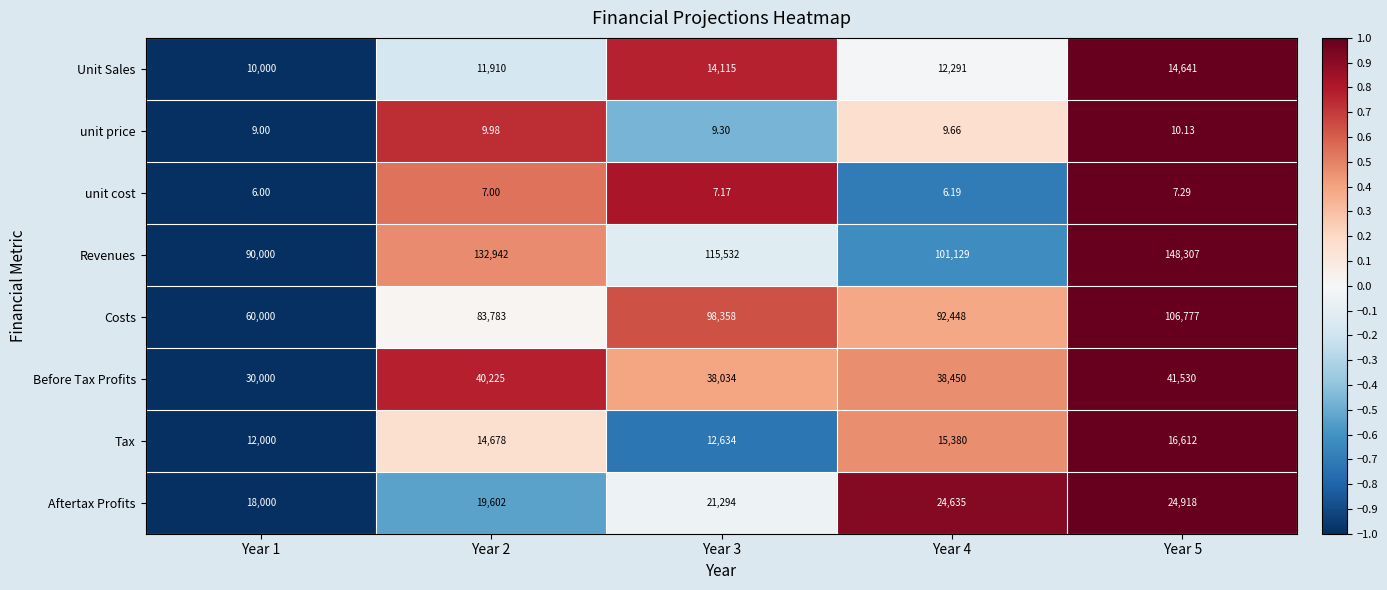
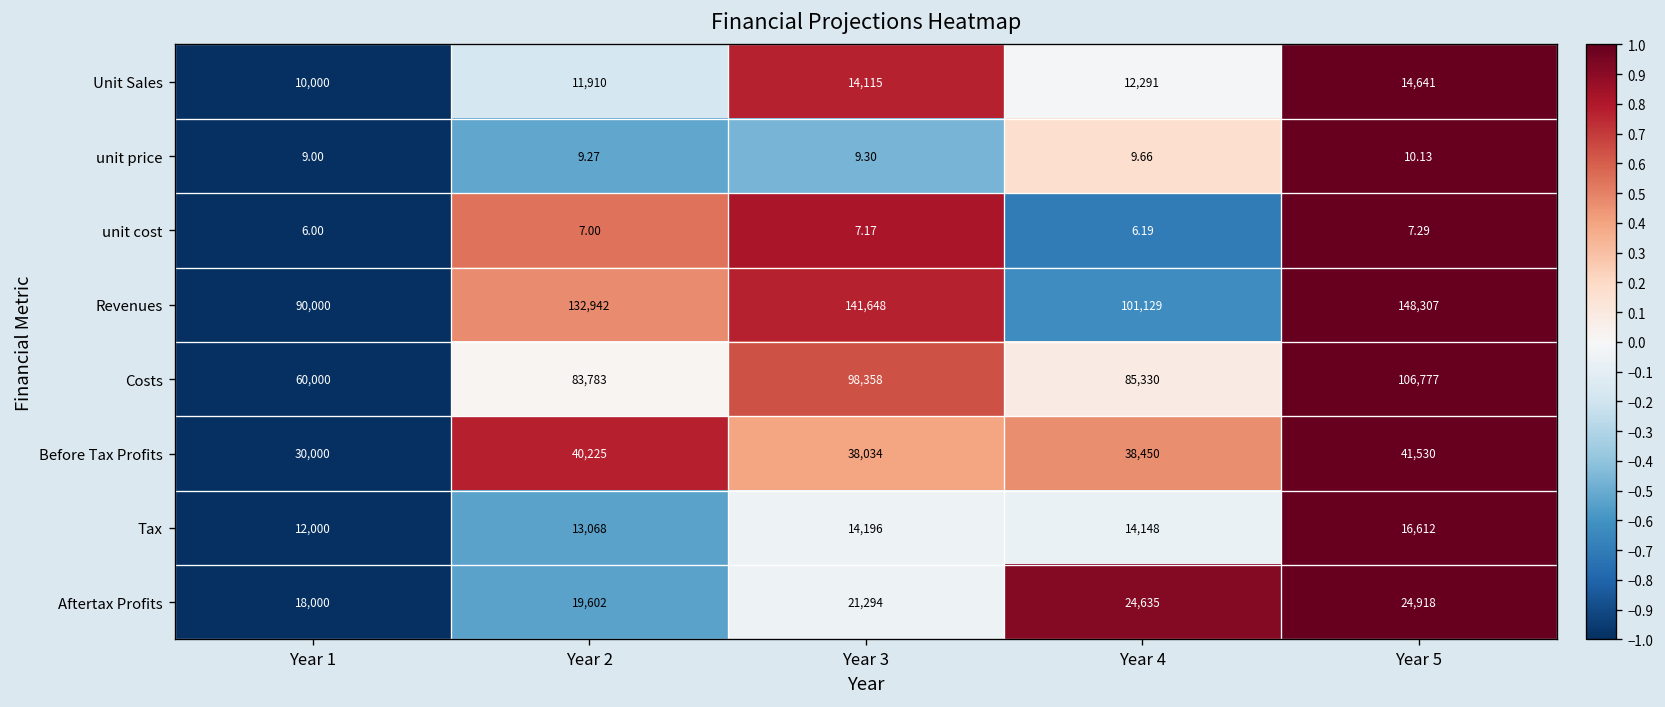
unit price, Year 2: 9.98 -> 9.27
Revenues, Year 3: 115,532 -> 141,648
Costs, Year 4: 92,448 -> 85,330
Tax, Year 2: 14,678 -> 13,068
Tax, Year 3: 12,634 -> 14,196
Tax, Year 4: 15,380 -> 14,148
